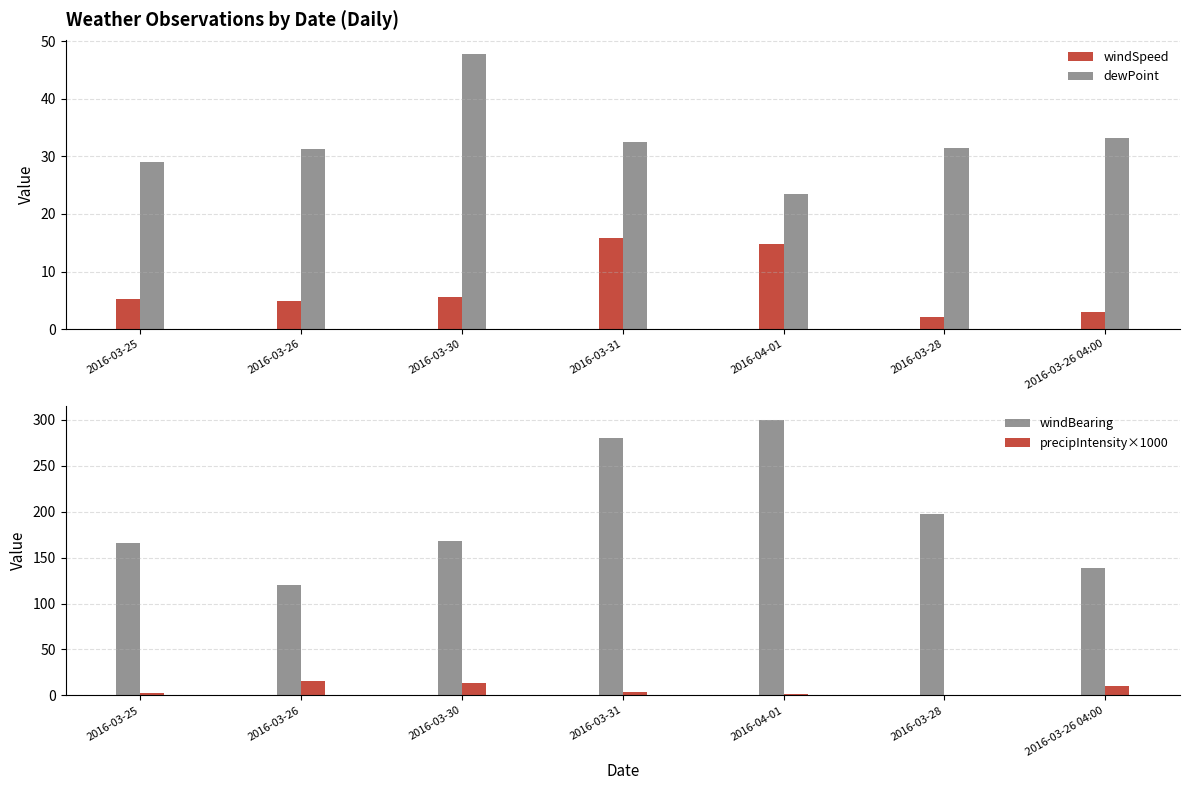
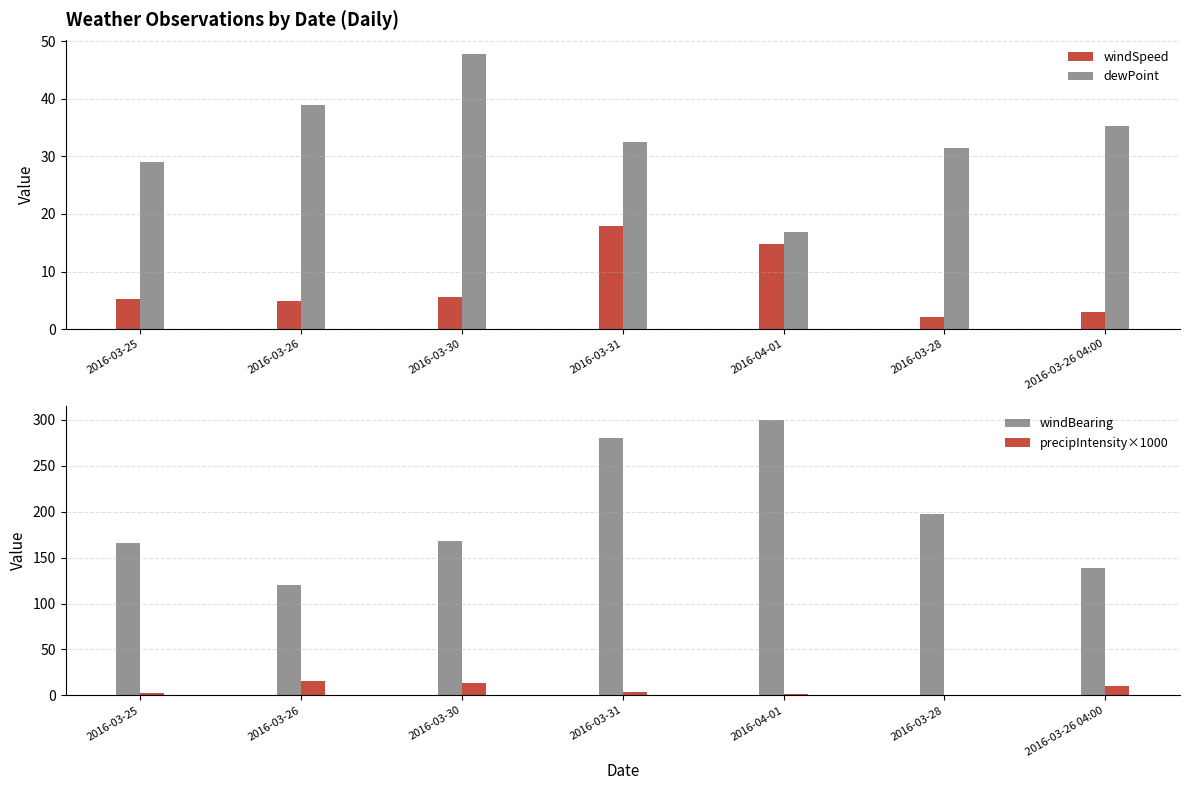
Weather Observations by Date (Daily), dewPoint, 2016-03-26: 31 -> 39
Weather Observations by Date (Daily), windSpeed, 2016-03-31: 16 -> 18
Weather Observations by Date (Daily), dewPoint, 2016-04-01: 23 -> 17
Weather Observations by Date (Daily), dewPoint, 2016-03-26 04:00: 33 -> 35
